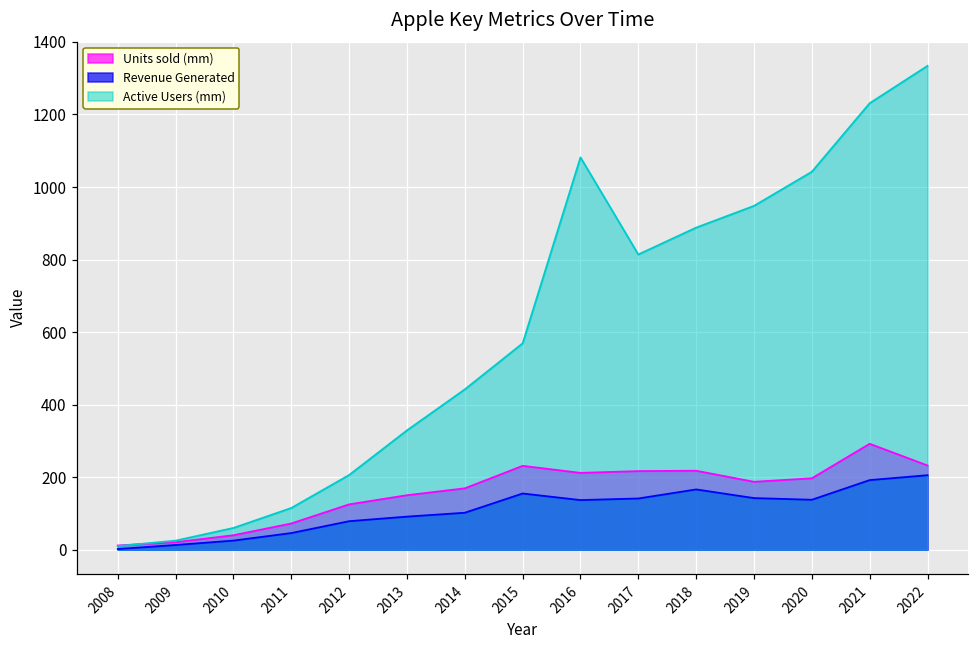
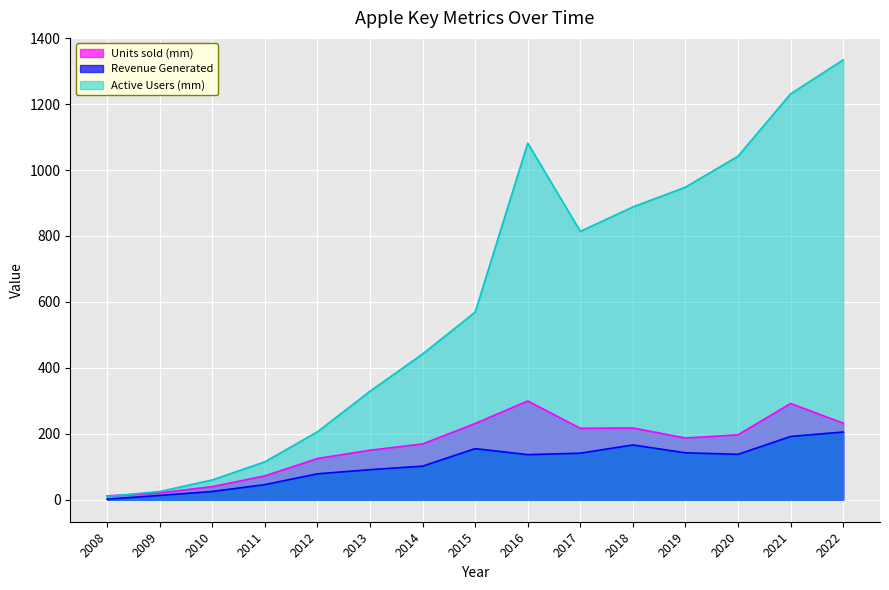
Units sold (mm), 2016: 210 -> 300
